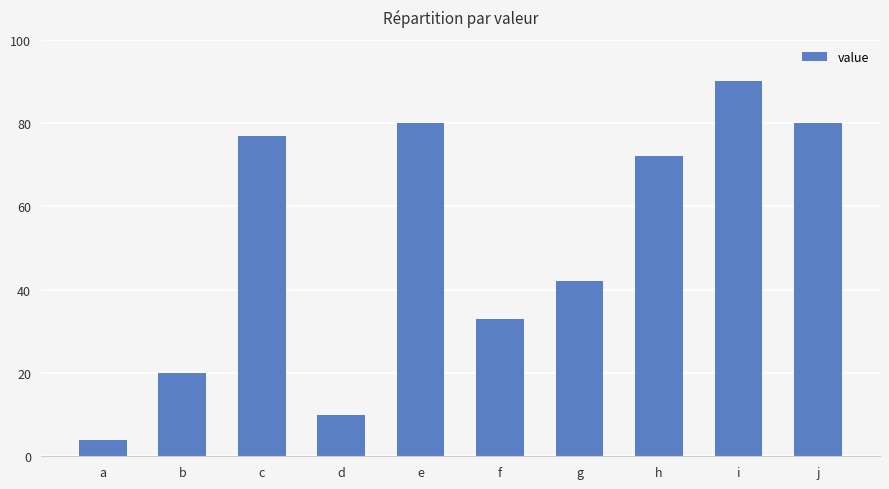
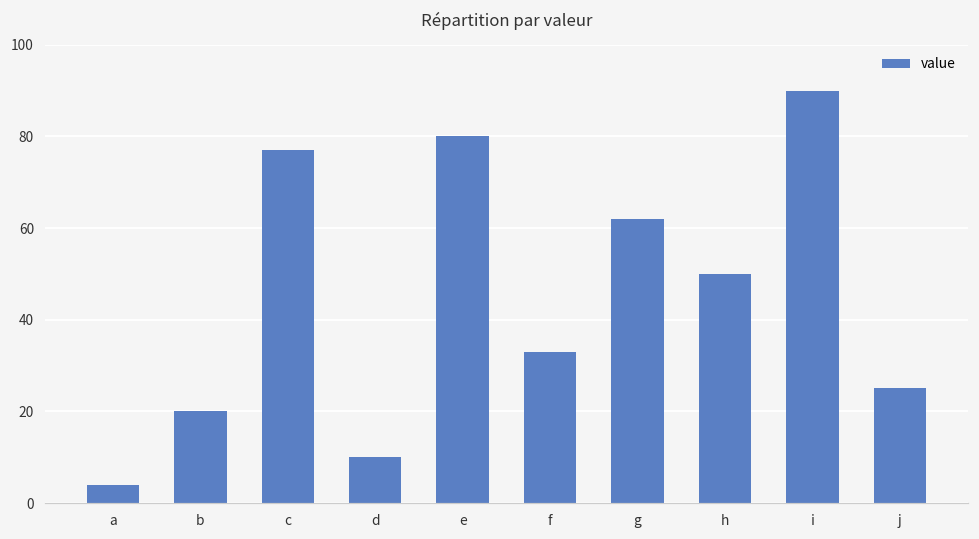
g: 42 -> 62
h: 72 -> 50
j: 80 -> 25
